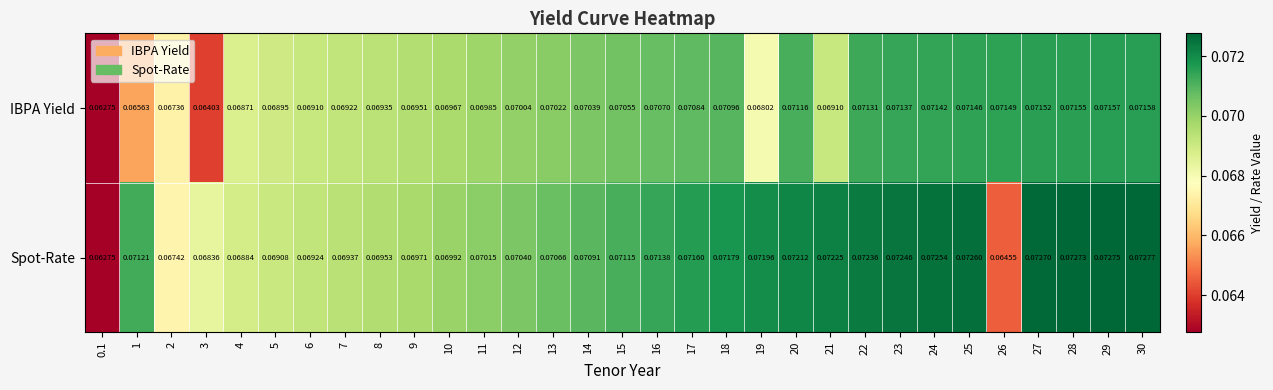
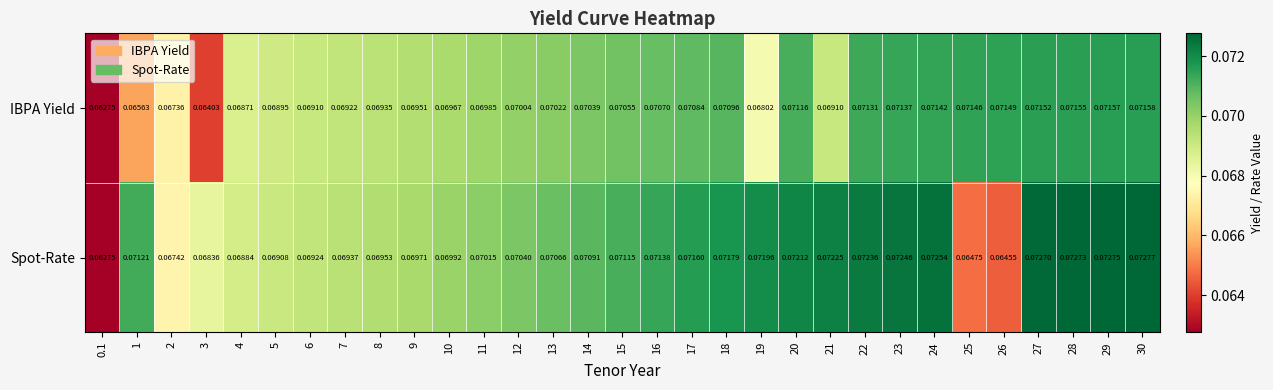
Spot-Rate, 25: 0.07260 -> 0.06475
